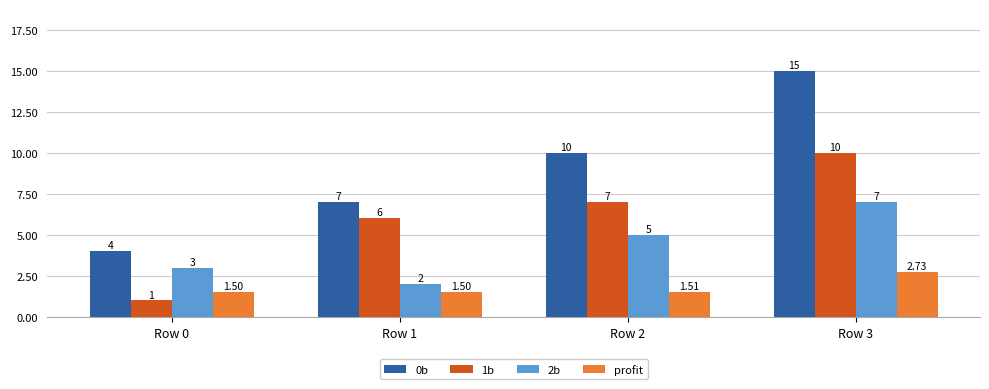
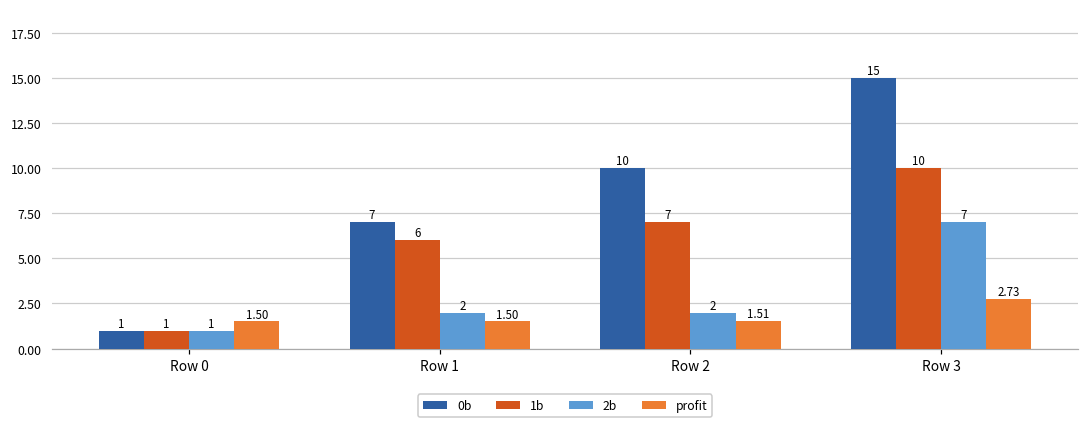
0b, Row 0: 4 -> 1
2b, Row 0: 3 -> 1
2b, Row 2: 5 -> 2
